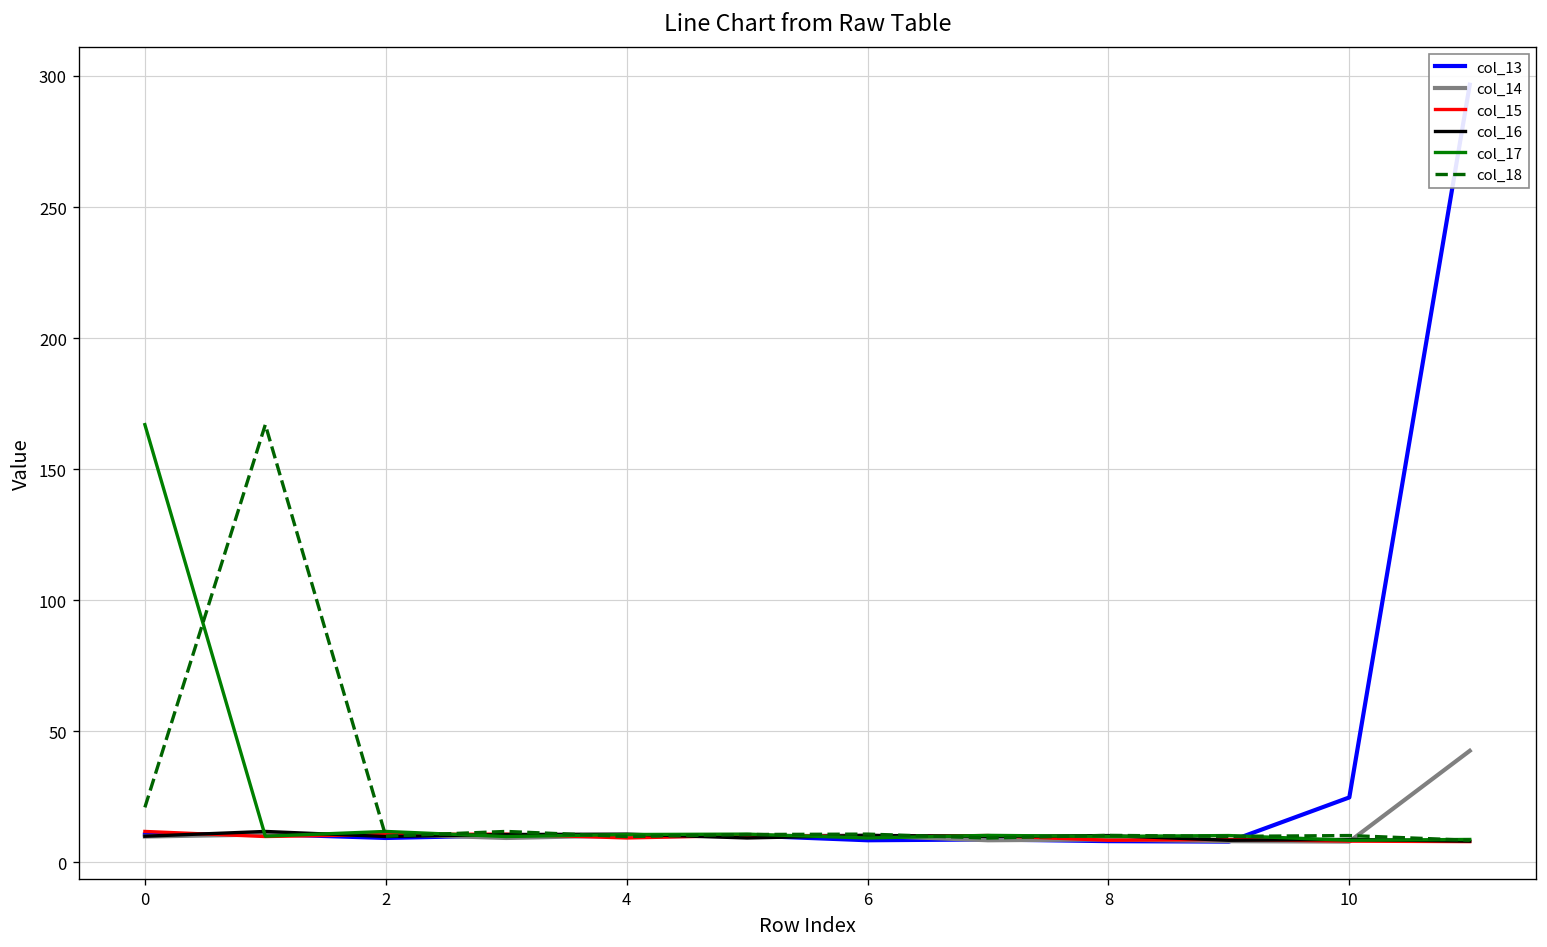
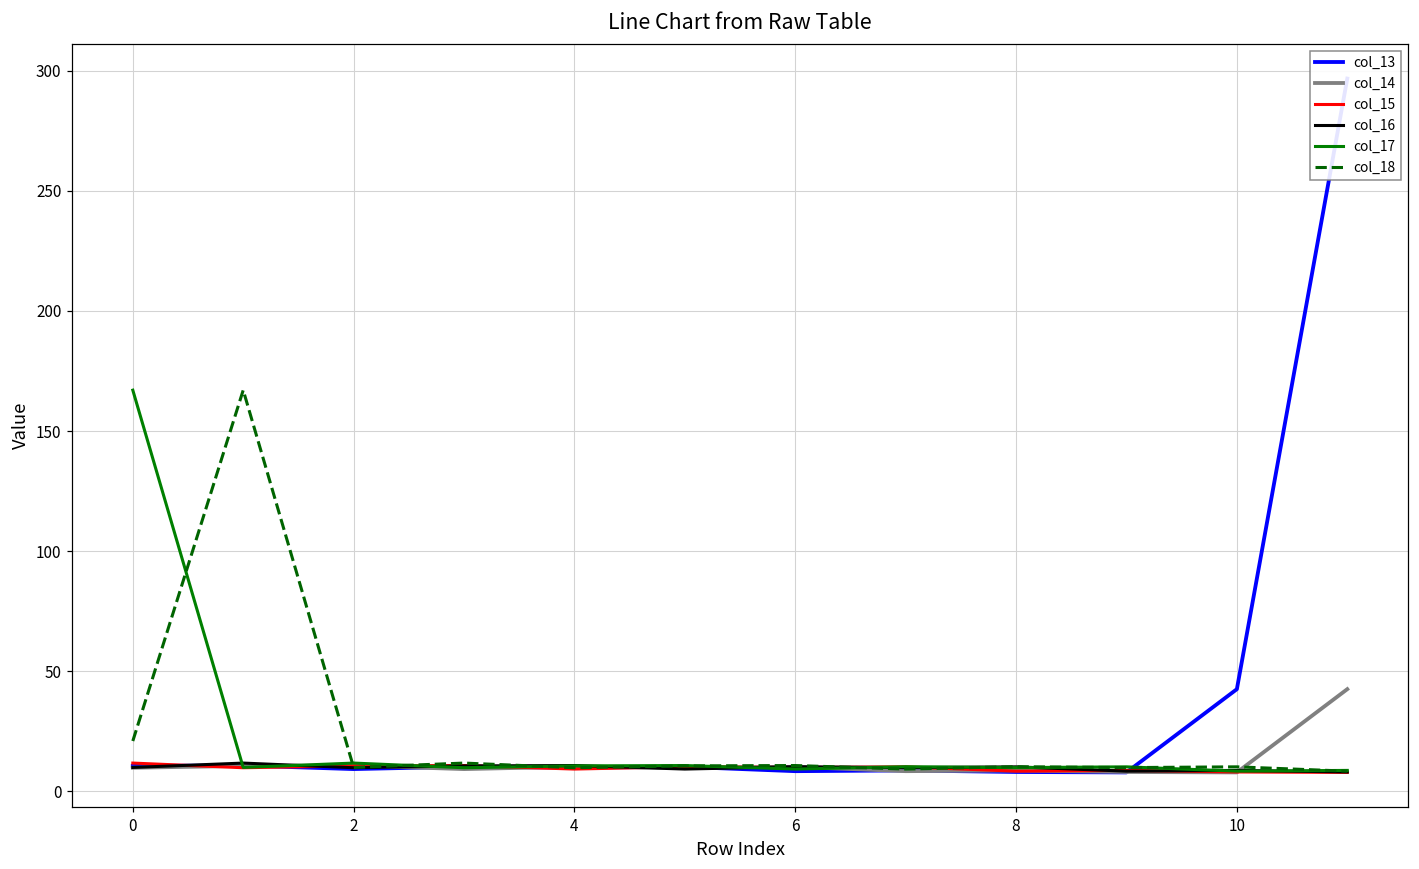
col_13, 10: 25 -> 43
